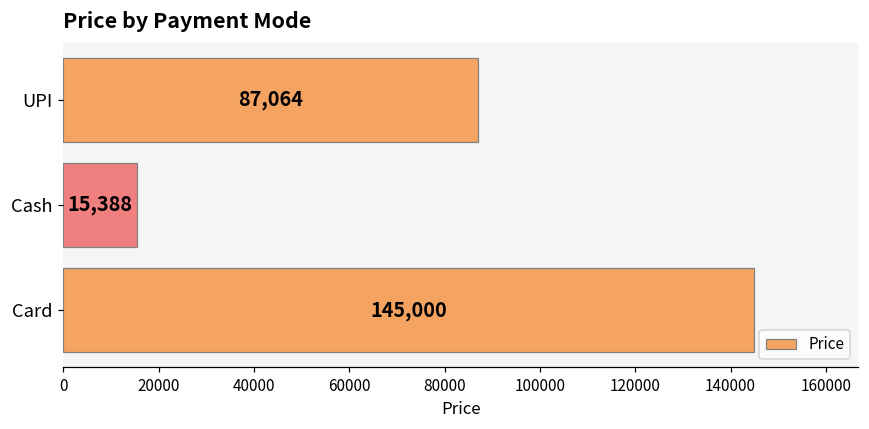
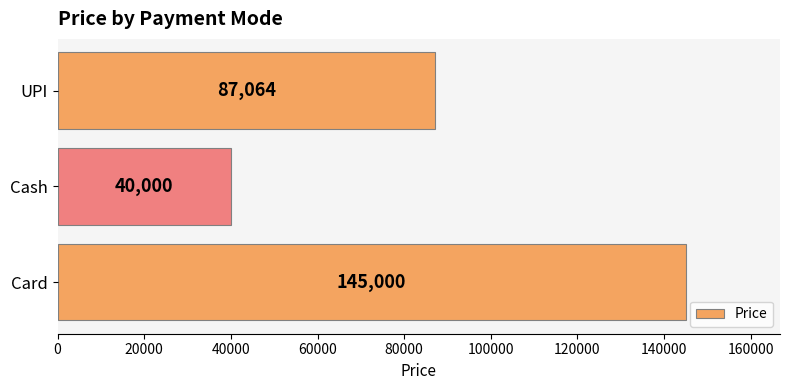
Cash: 15,388 -> 40,000
